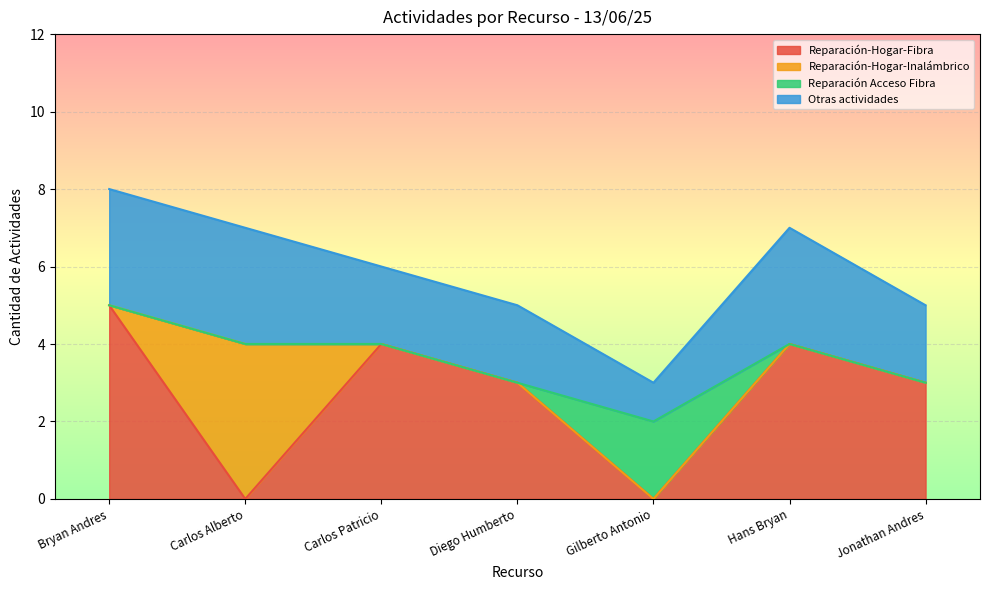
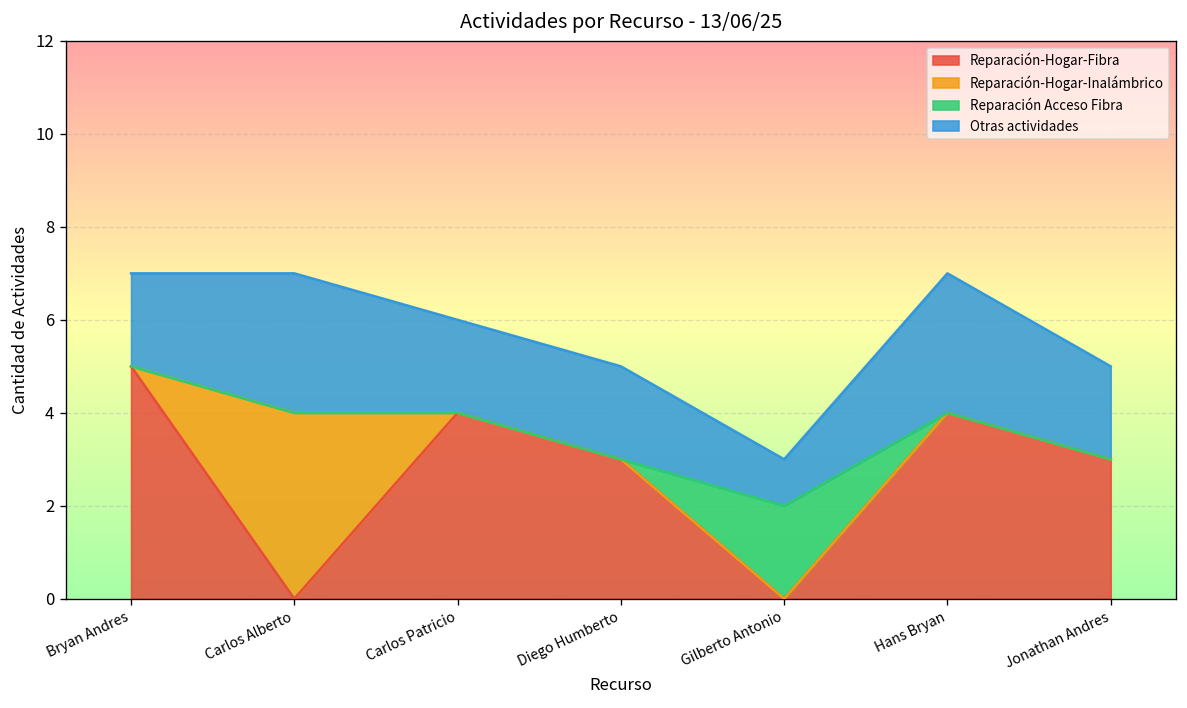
Otras actividades, Bryan Andres: 3 -> 2
